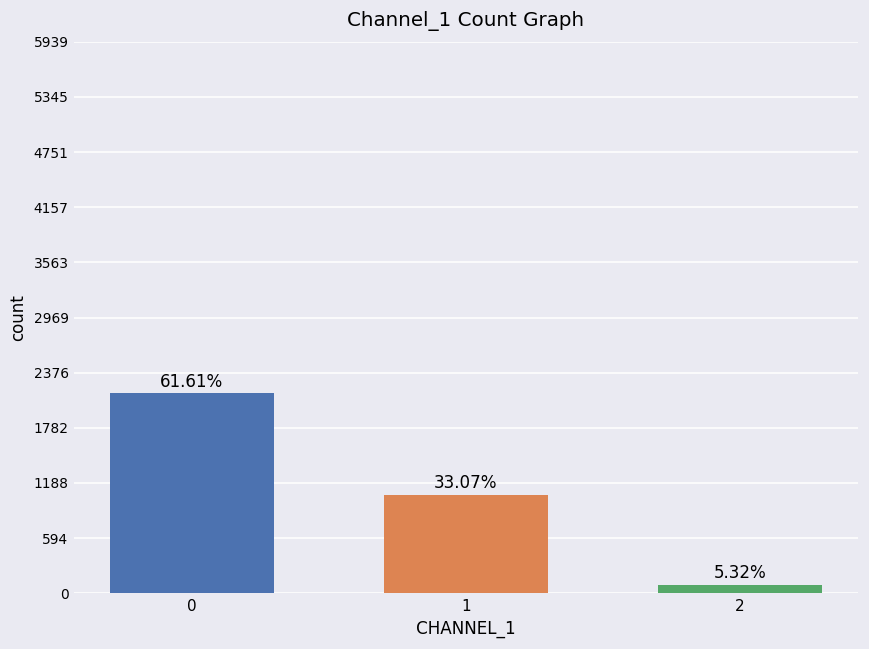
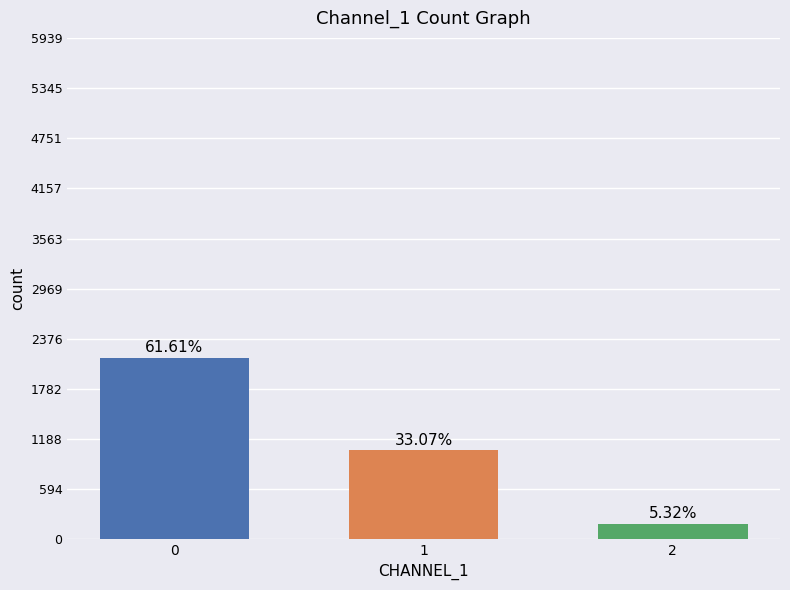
2: 100 -> 200
